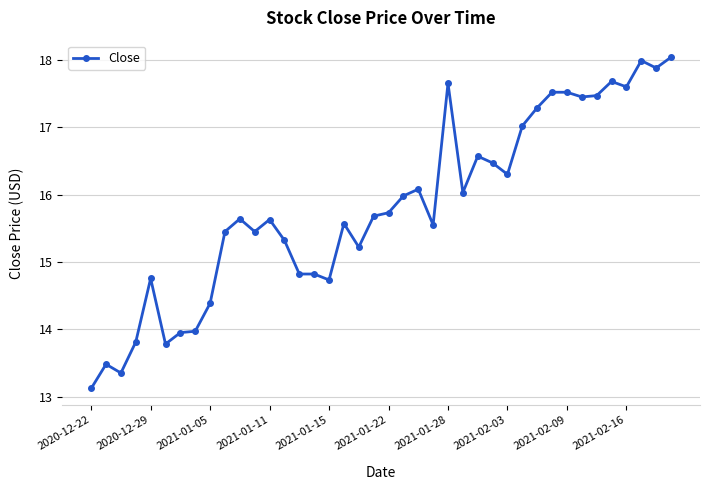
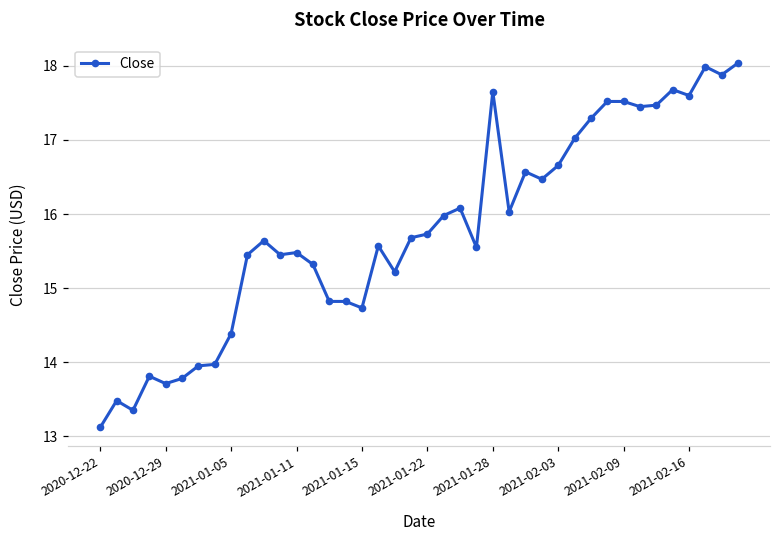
2020-12-29: 14.8 -> 13.7
2021-01-11: 15.6 -> 15.5
2021-02-03: 16.3 -> 16.7
